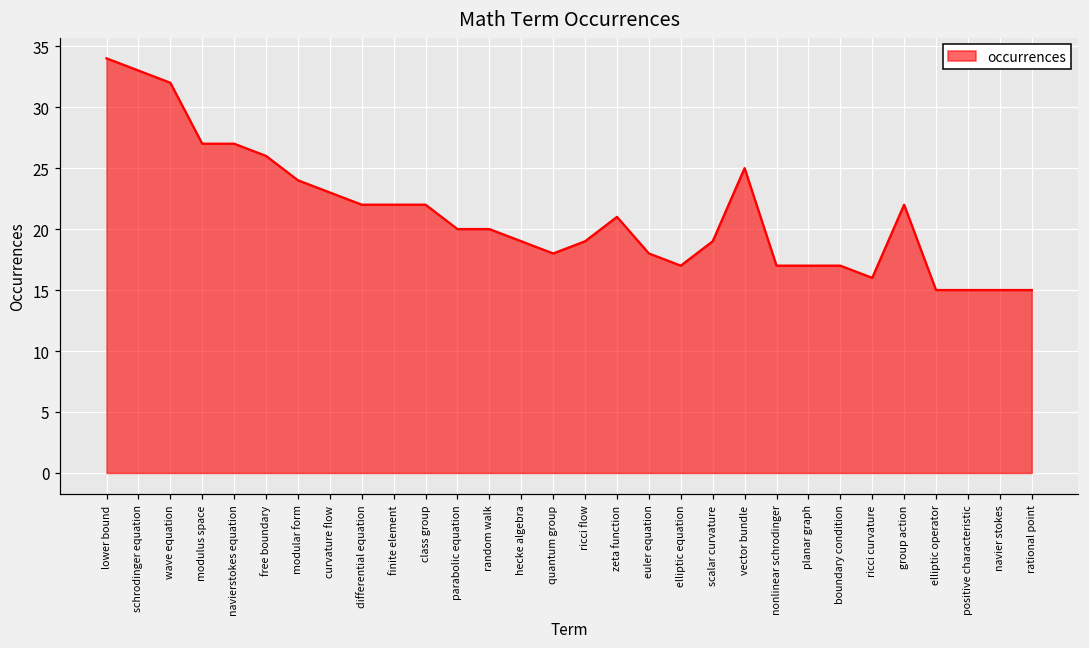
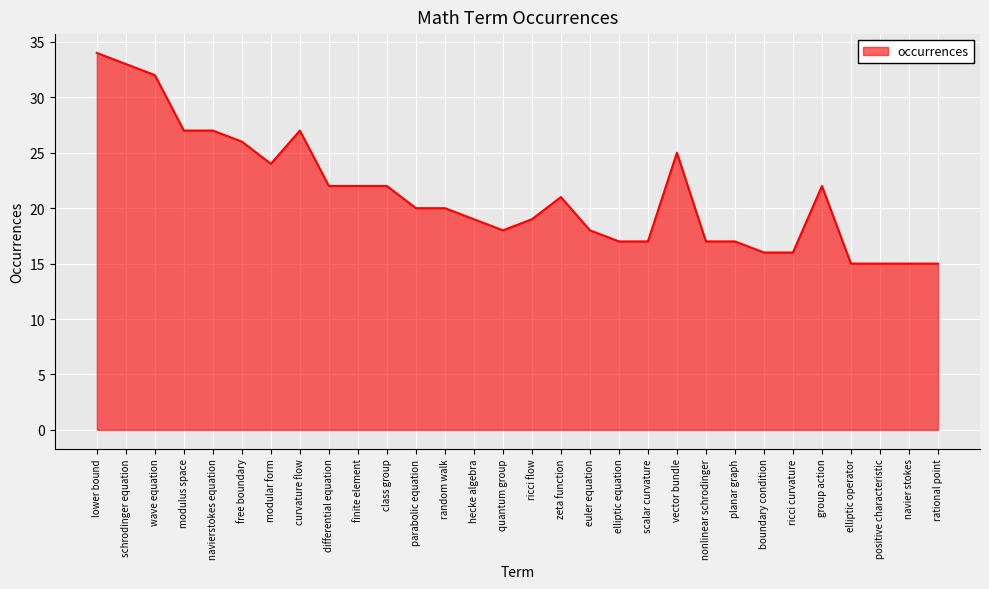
curvature flow: 23 -> 27
scalar curvature: 19 -> 17
boundary condition: 17 -> 16
